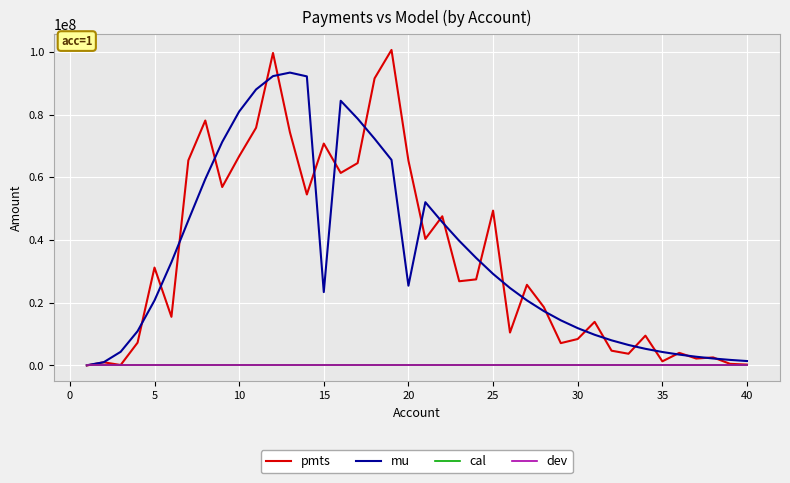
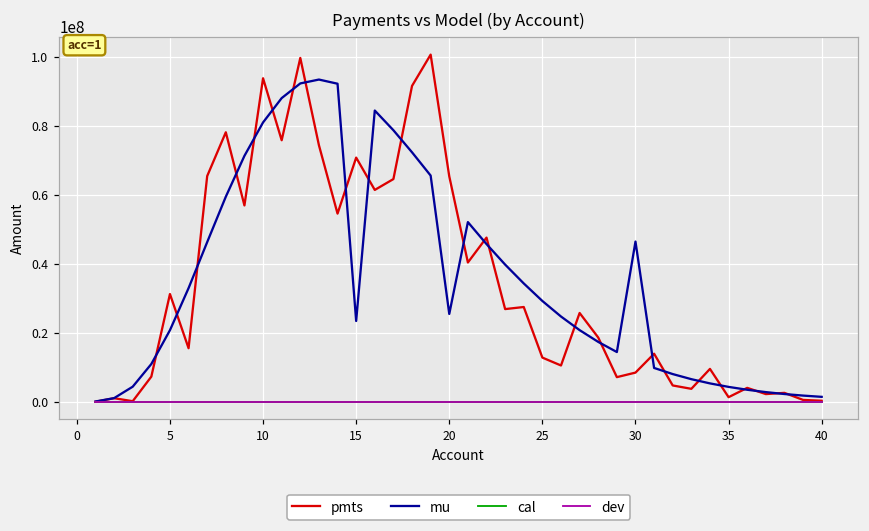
pmts, 10: 67000000 -> 94000000
pmts, 25: 49000000 -> 13000000
mu, 30: 12000000 -> 46000000
